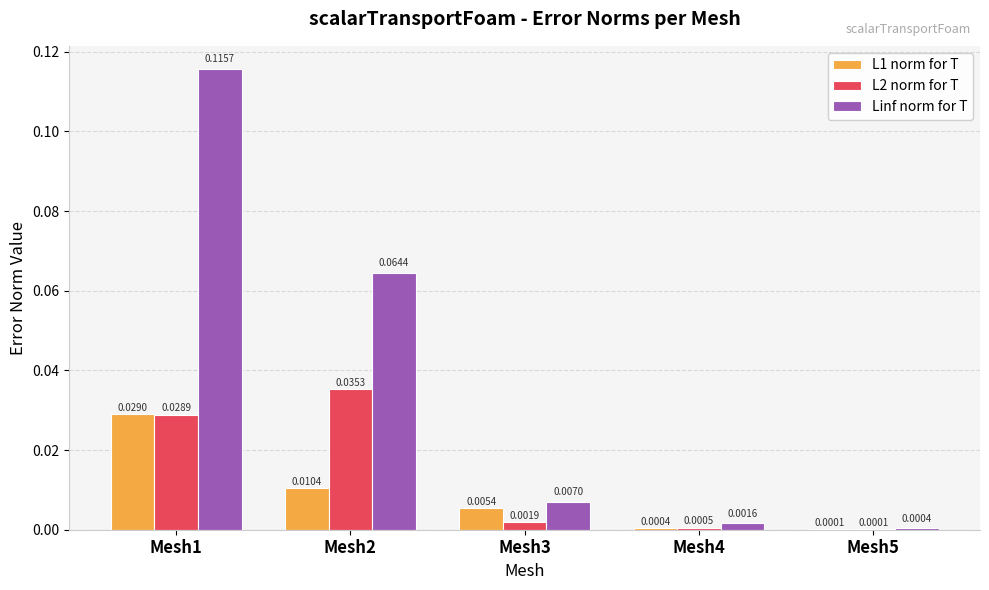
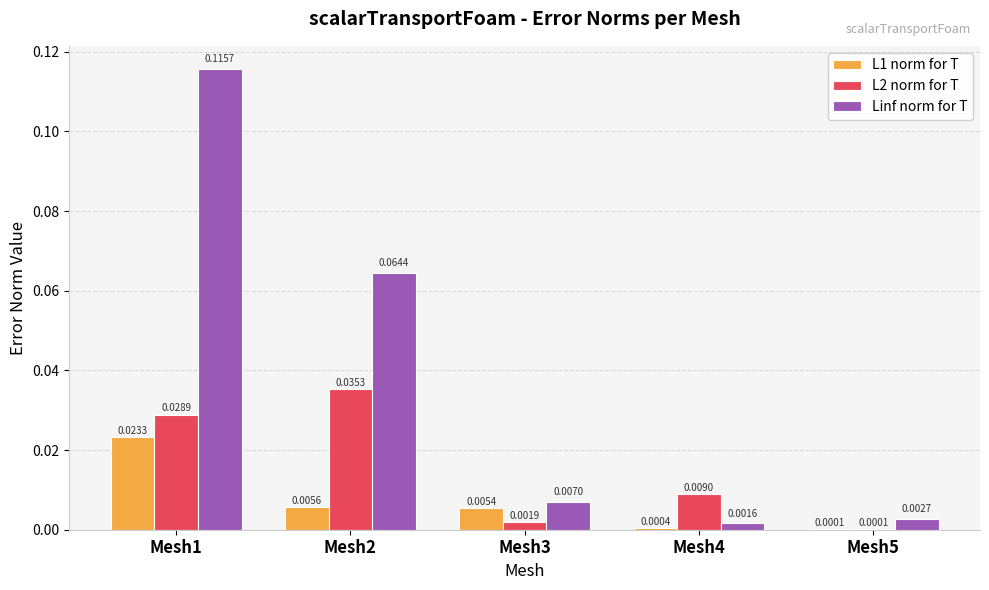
L1 norm for T, Mesh1: 0.0290 -> 0.0233
L1 norm for T, Mesh2: 0.0104 -> 0.0056
L2 norm for T, Mesh4: 0.0005 -> 0.0090
Linf norm for T, Mesh5: 0.0004 -> 0.0027
